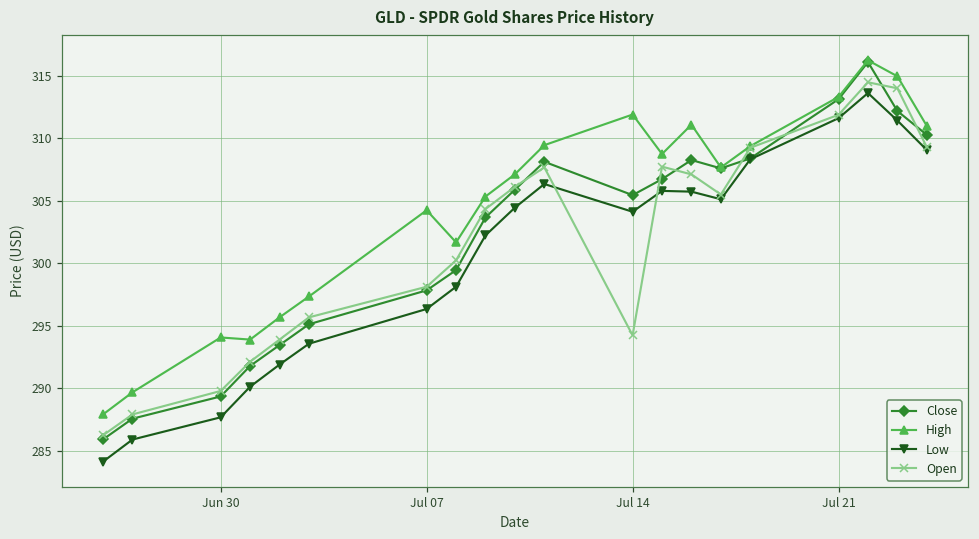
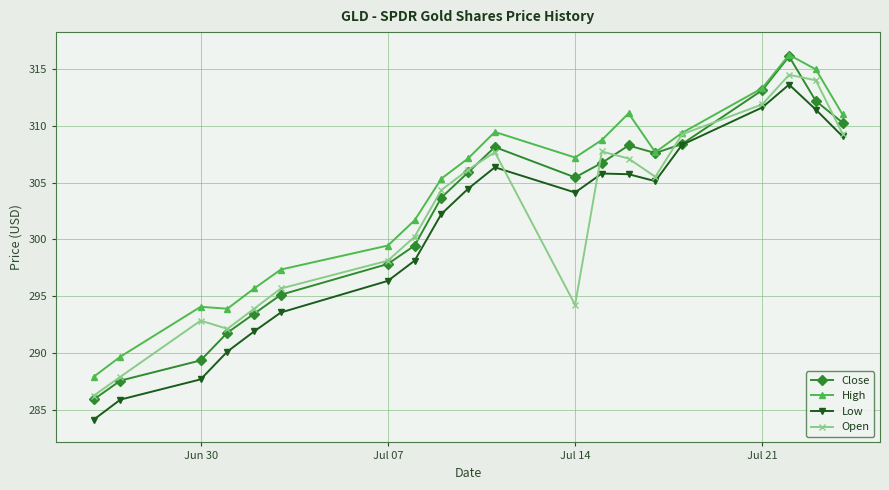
Open, Jun 30: 289.8 -> 292.8
High, Jul 07: 304.2 -> 299.5
High, Jul 14: 311.9 -> 307.2
